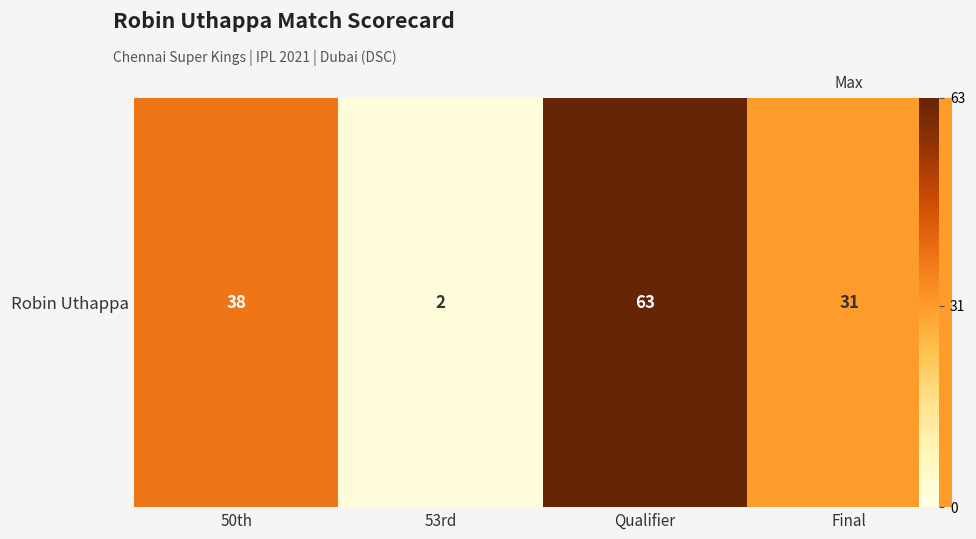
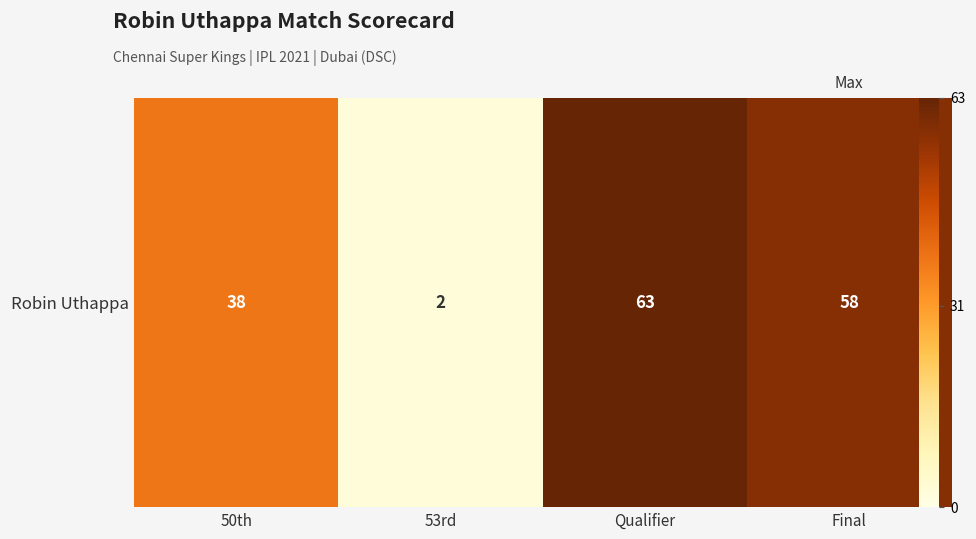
Robin Uthappa, Final: 31 -> 58
